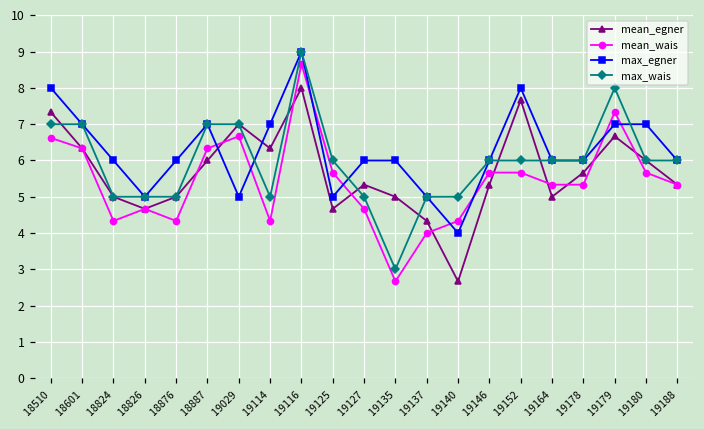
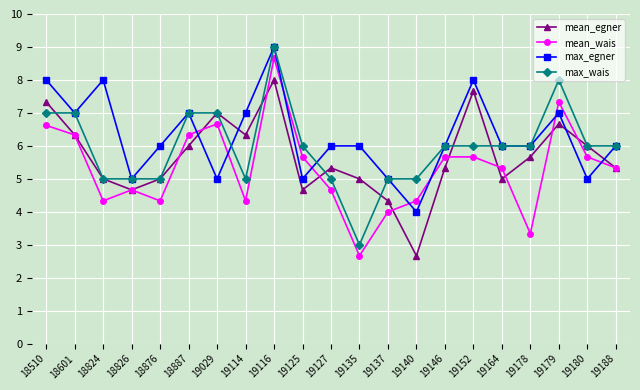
max_egner, 18824: 6 -> 8
mean_wais, 19178: 5.3 -> 3.3
max_egner, 19180: 7 -> 5
